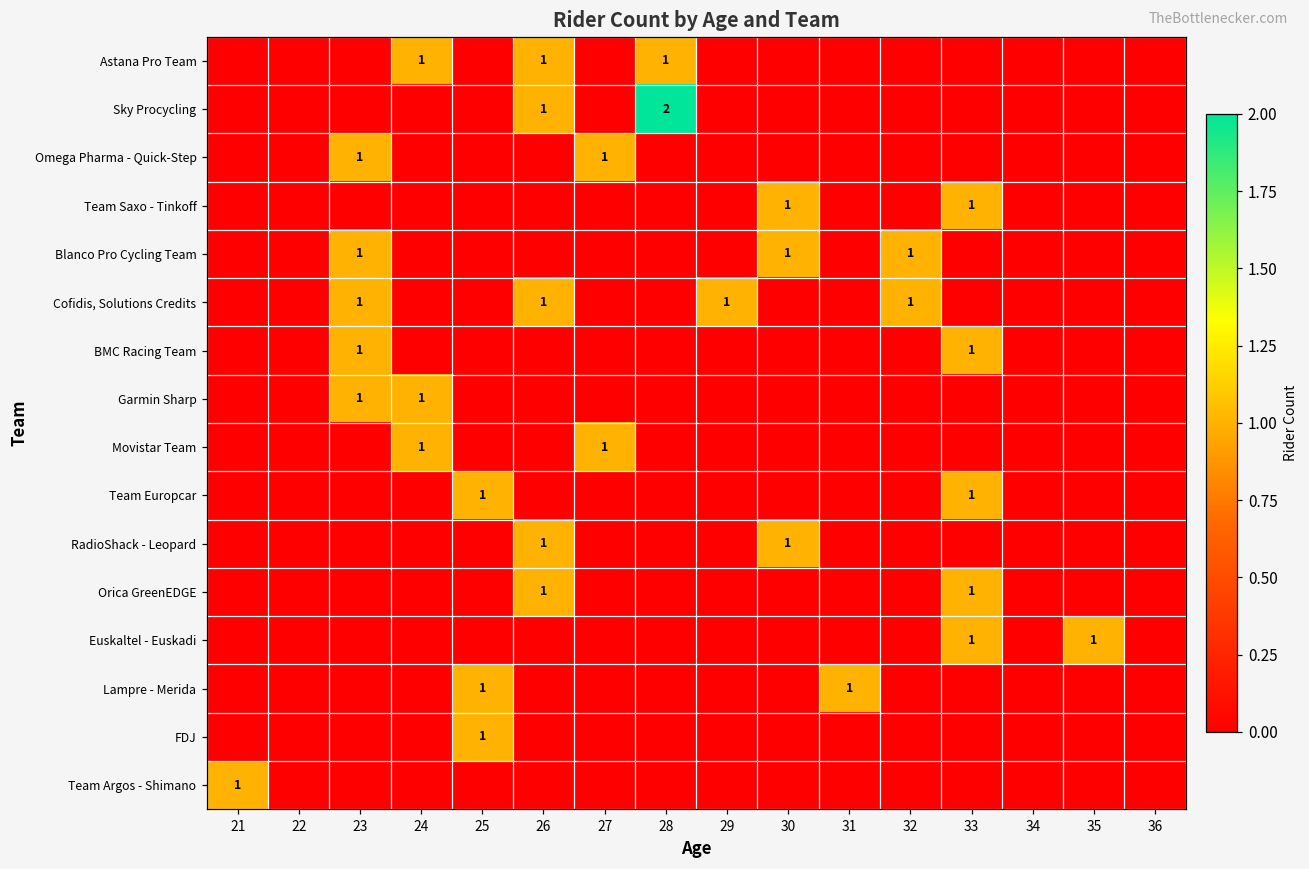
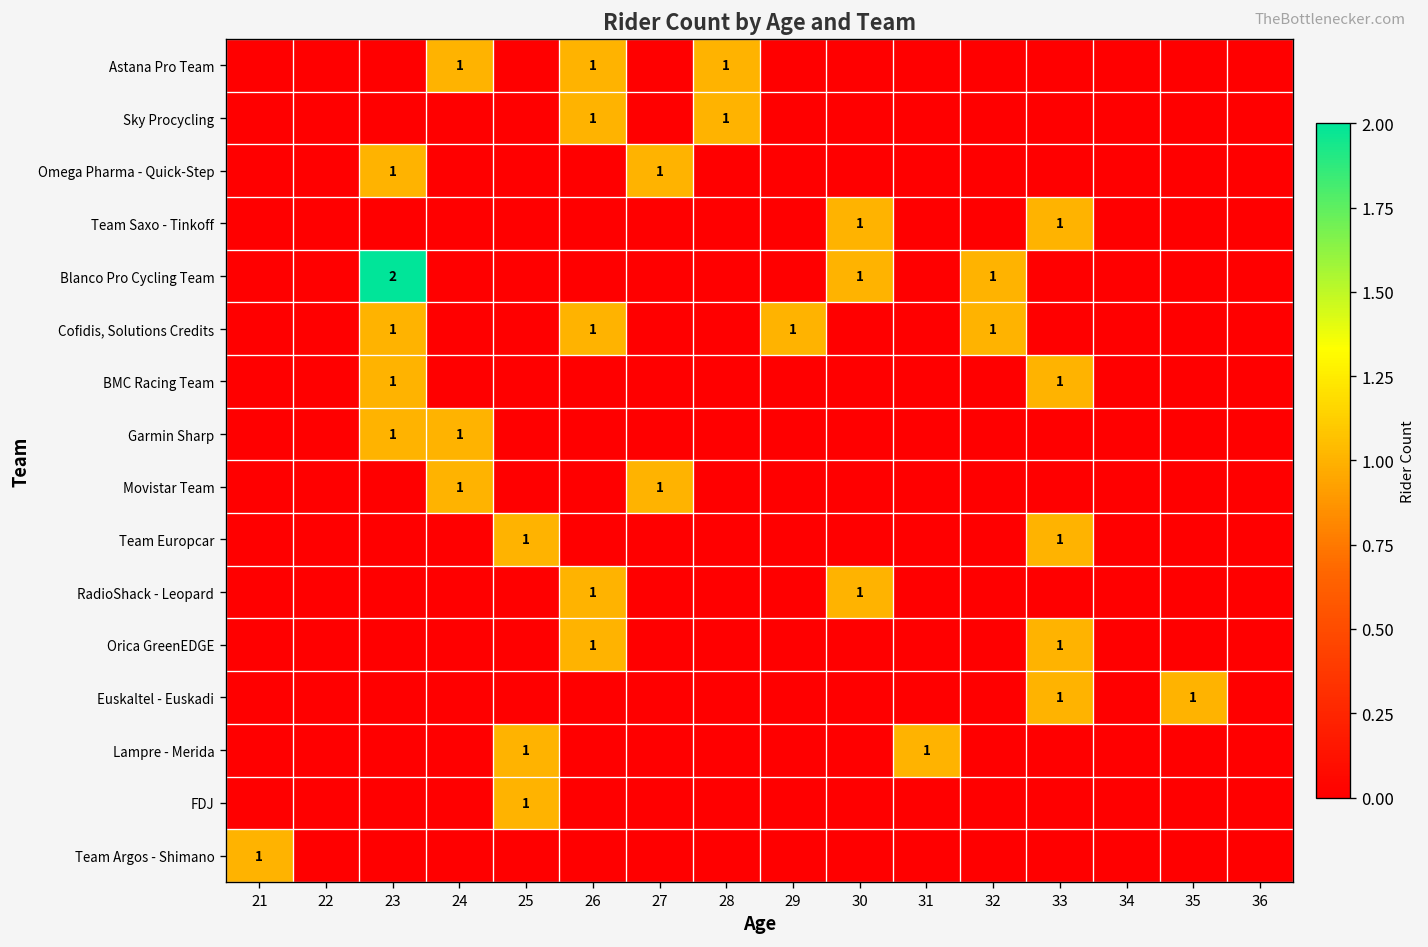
Sky Procycling, 28: 2 -> 1
Blanco Pro Cycling Team, 23: 1 -> 2
